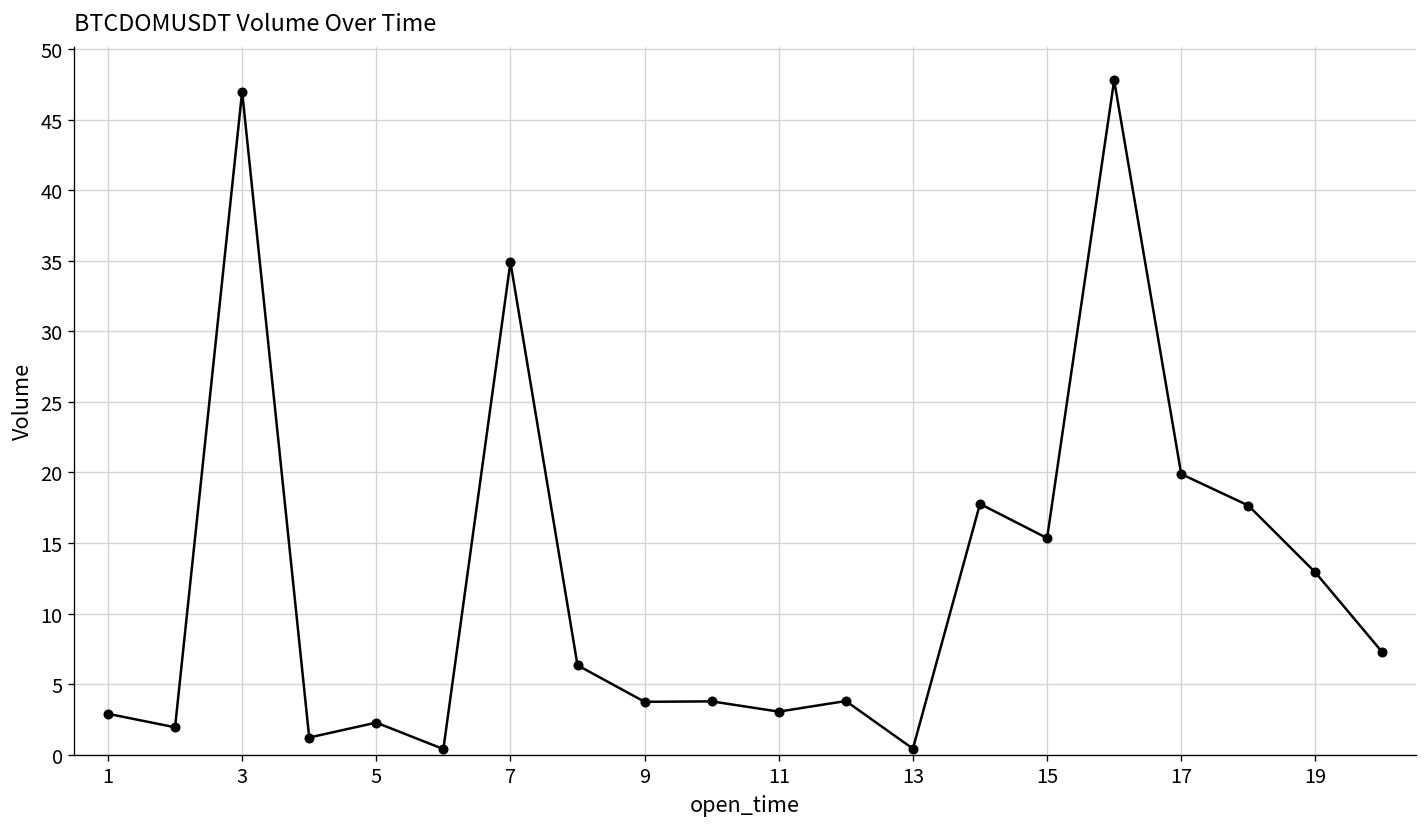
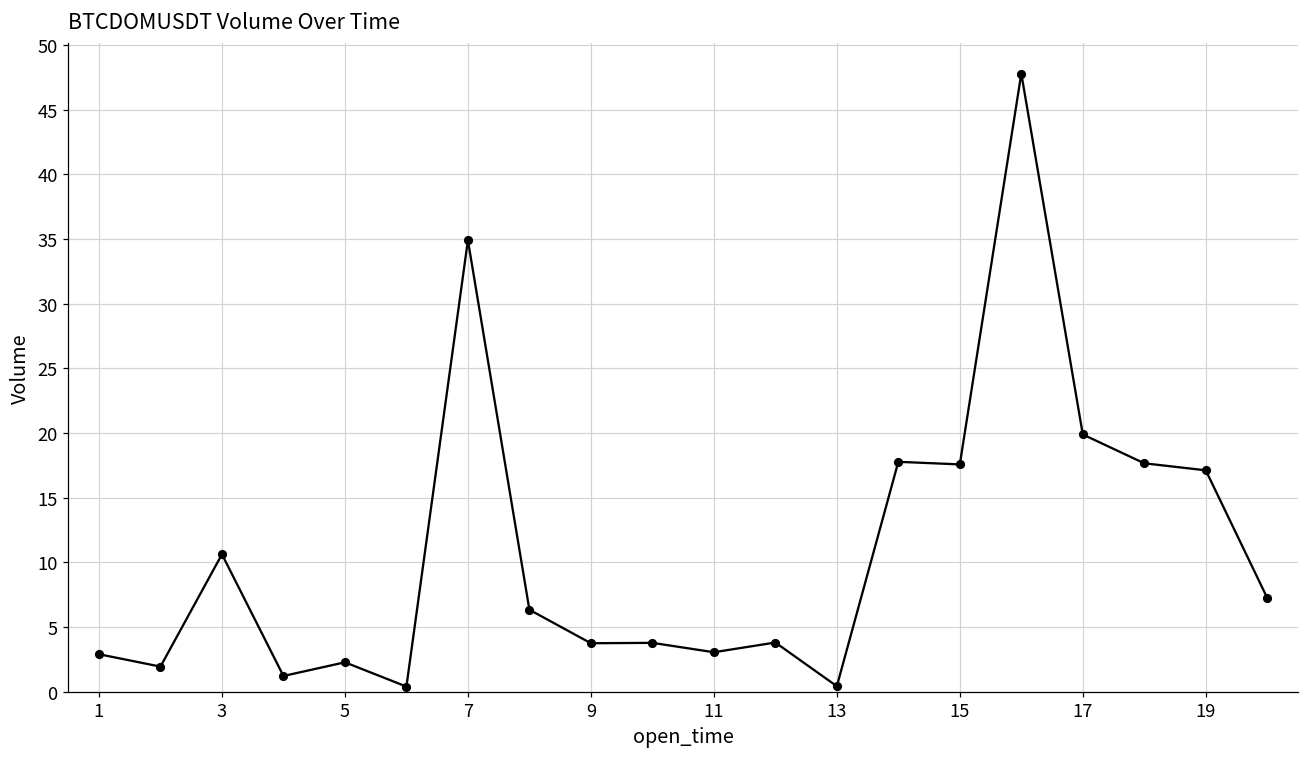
3: 47.0 -> 10.6
15: 15.3 -> 17.6
19: 12.9 -> 17.1
